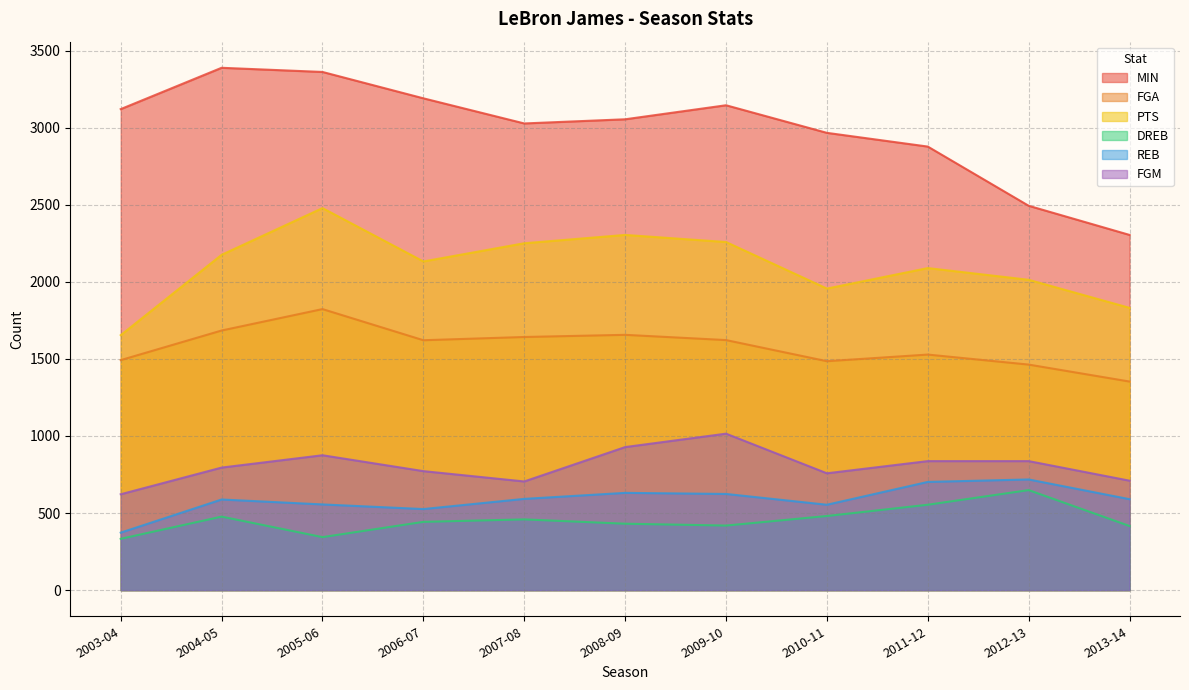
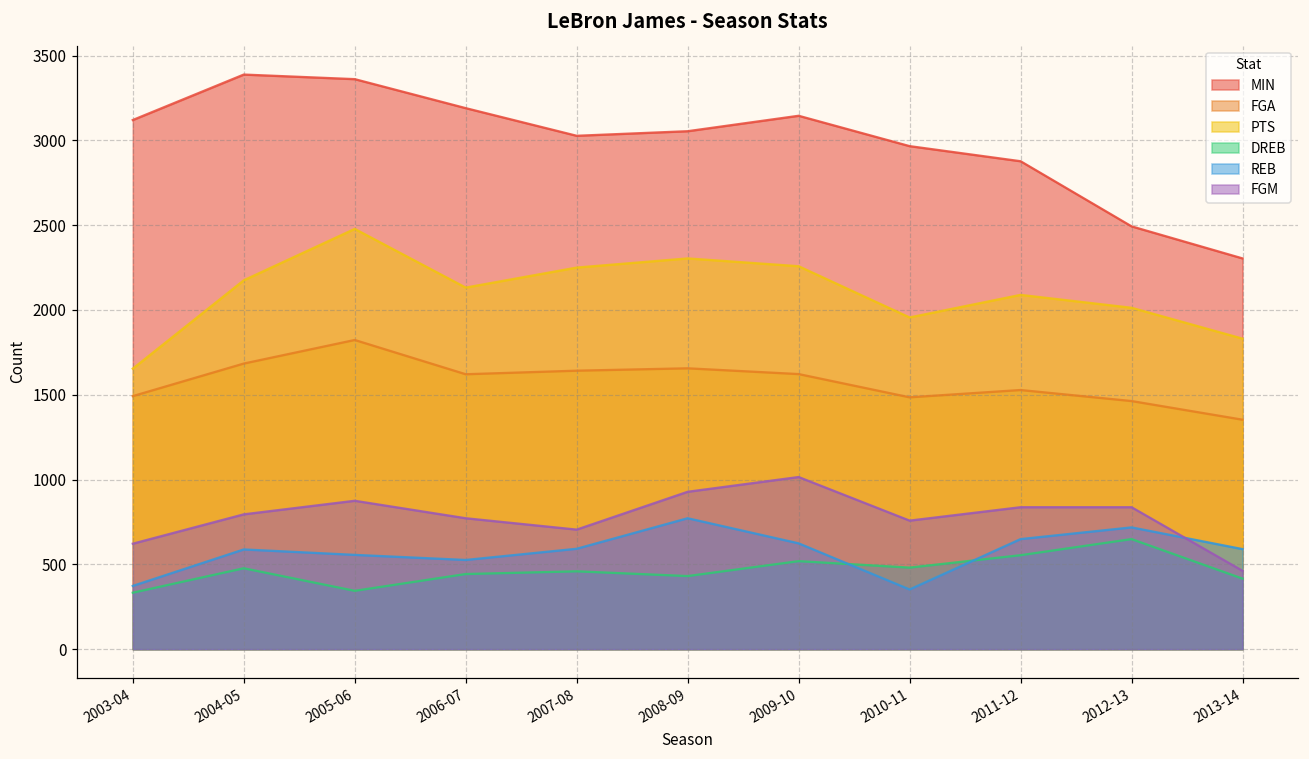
REB, 2008-09: 630 -> 770
DREB, 2009-10: 420 -> 520
REB, 2010-11: 550 -> 350
REB, 2011-12: 700 -> 650
FGM, 2013-14: 710 -> 460
